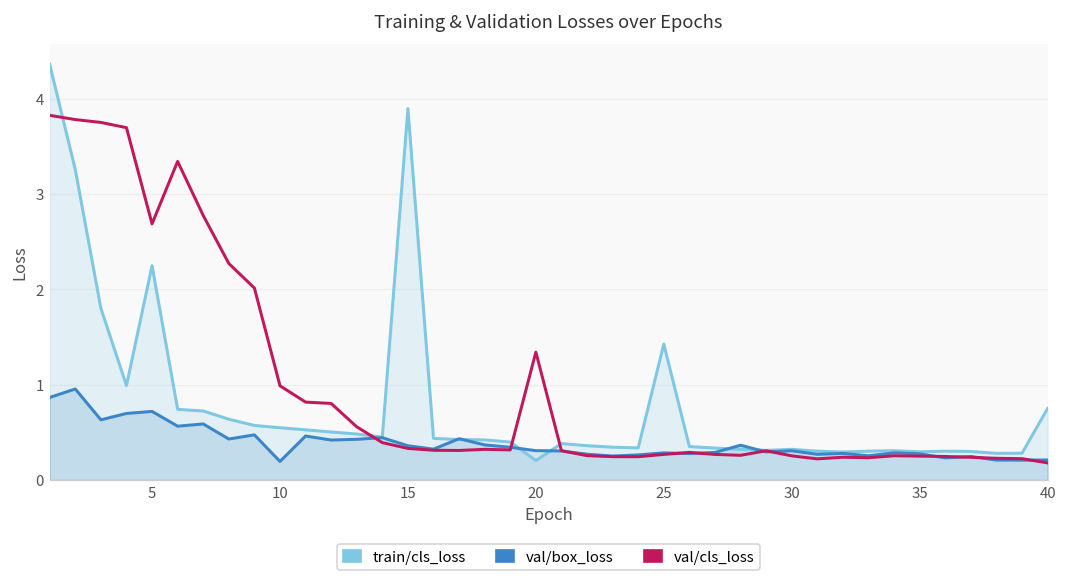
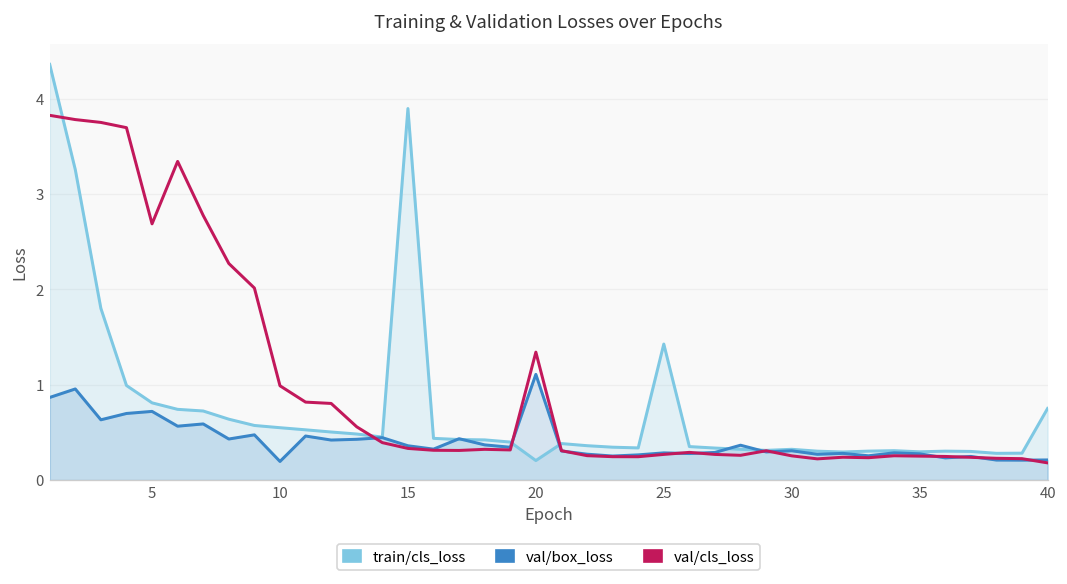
train/cls_loss, 5: 2.2 -> 0.8
val/box_loss, 20: 0.3 -> 1.1
